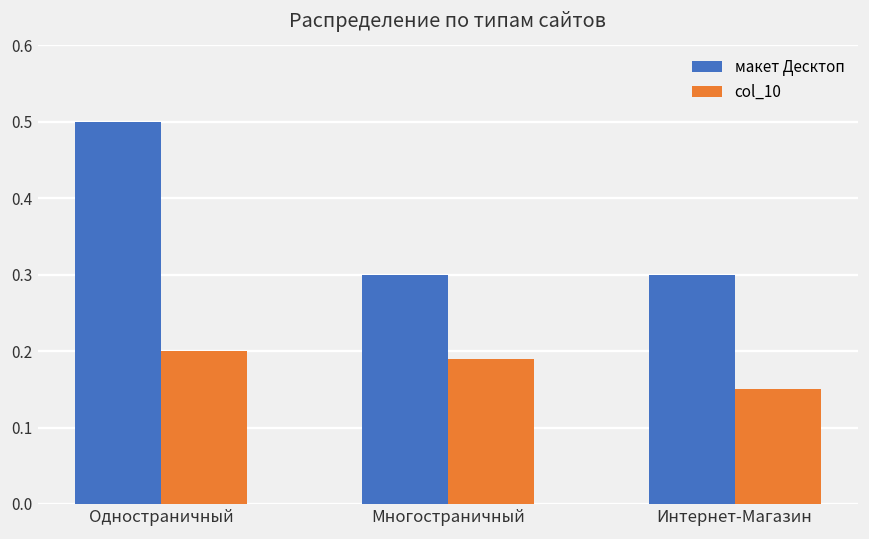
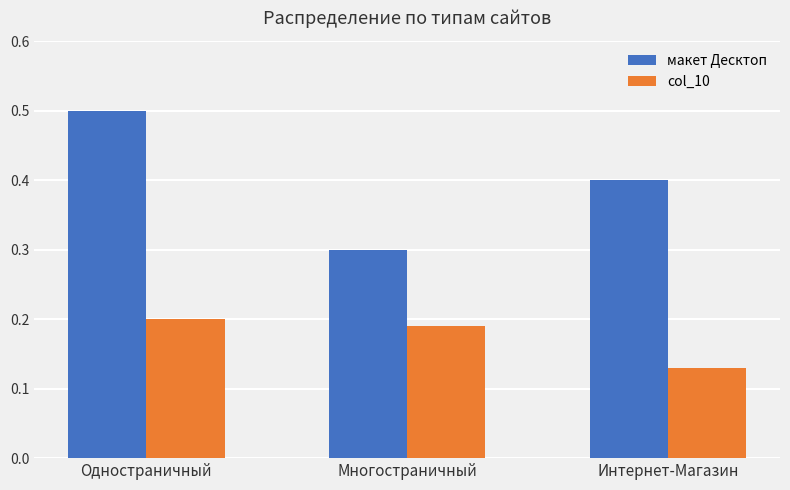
макет Десктоп, Интернет-Магазин: 0.3 -> 0.4
col_10, Интернет-Магазин: 0.15 -> 0.13
